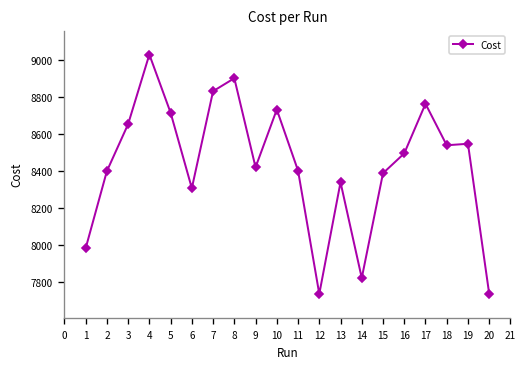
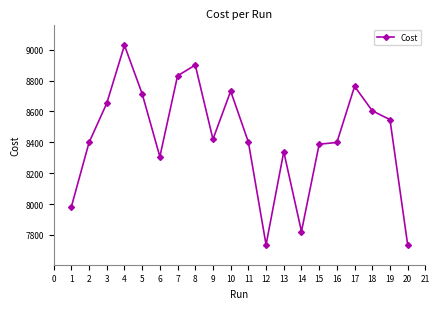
16: 8500 -> 8400
18: 8540 -> 8600
